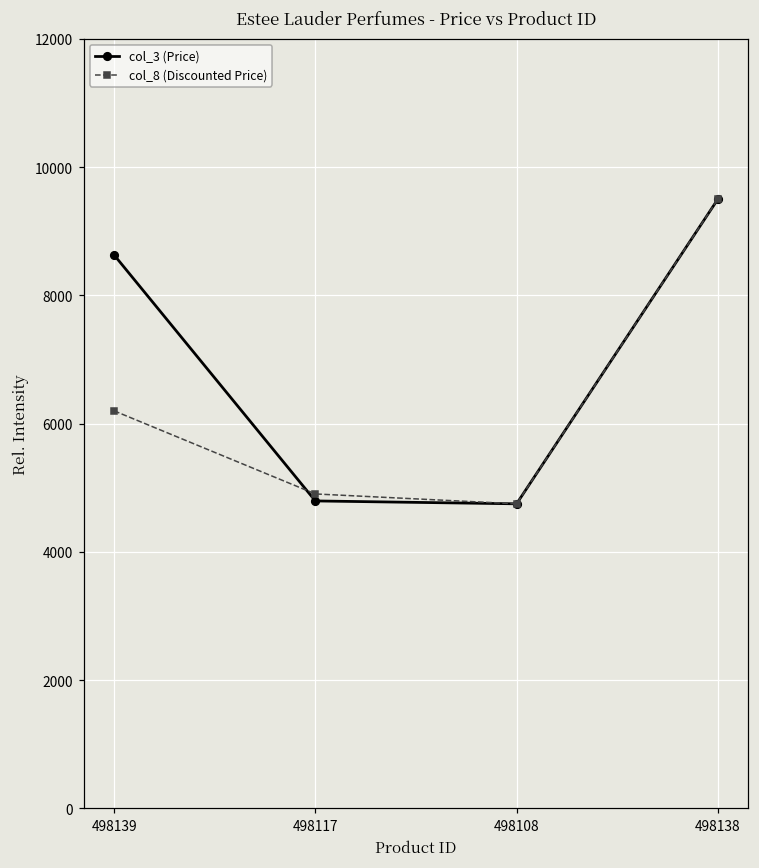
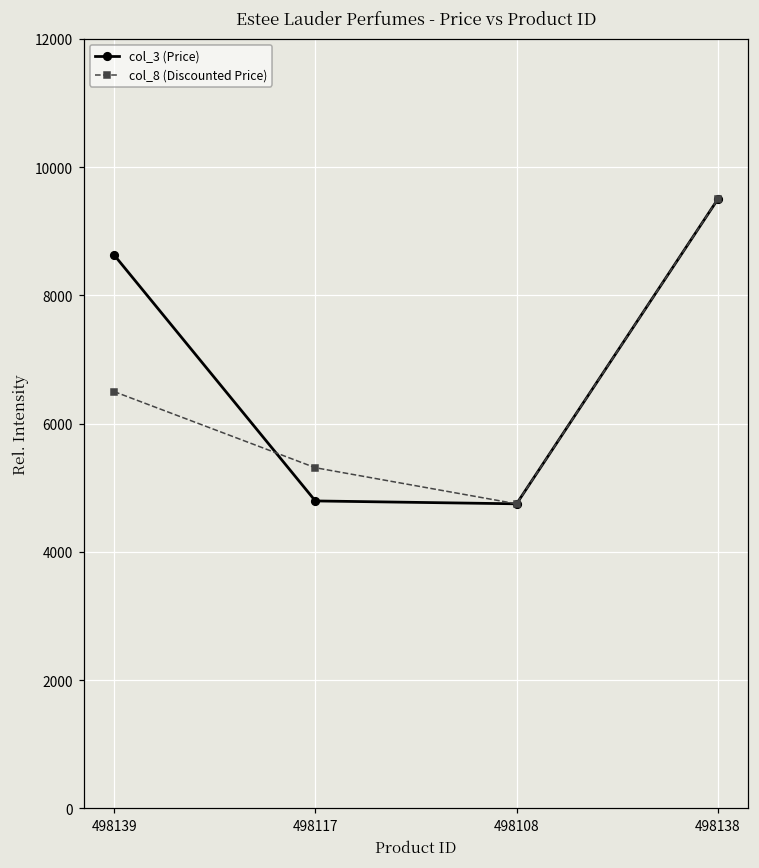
col_8 (Discounted Price), 498139: 6200 -> 6500
col_8 (Discounted Price), 498117: 4900 -> 5300
